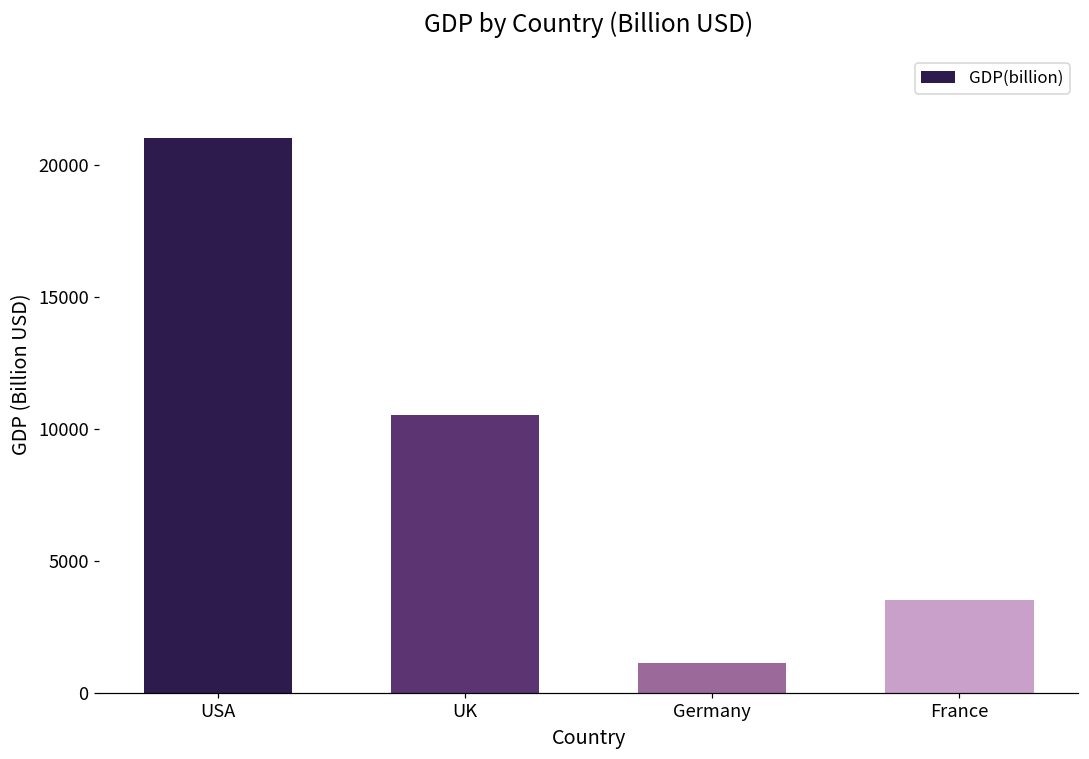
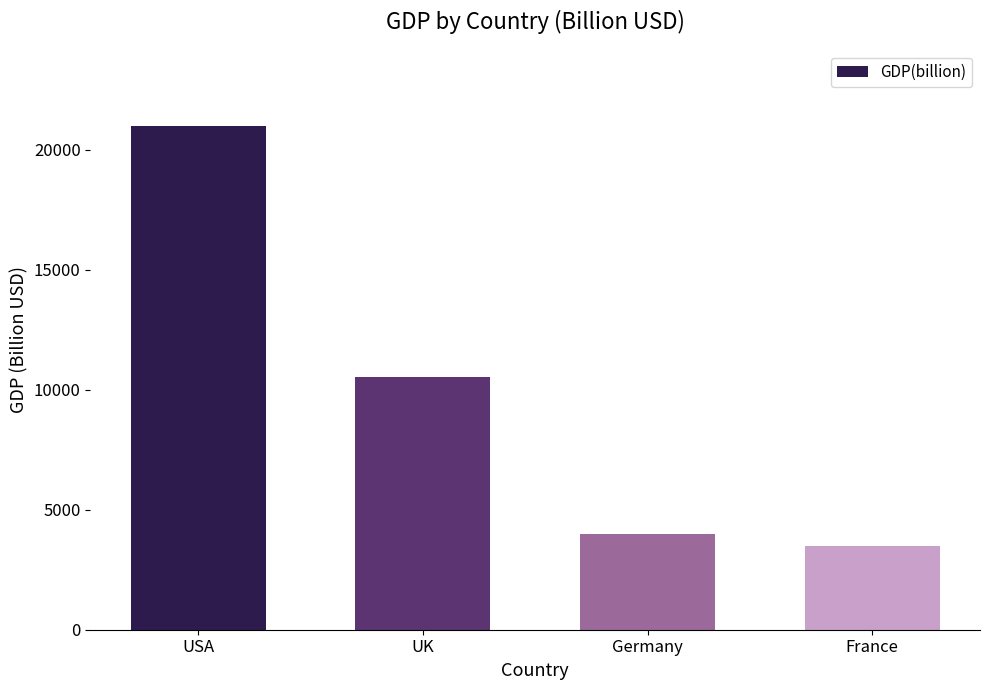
Germany: 1100 -> 4000
